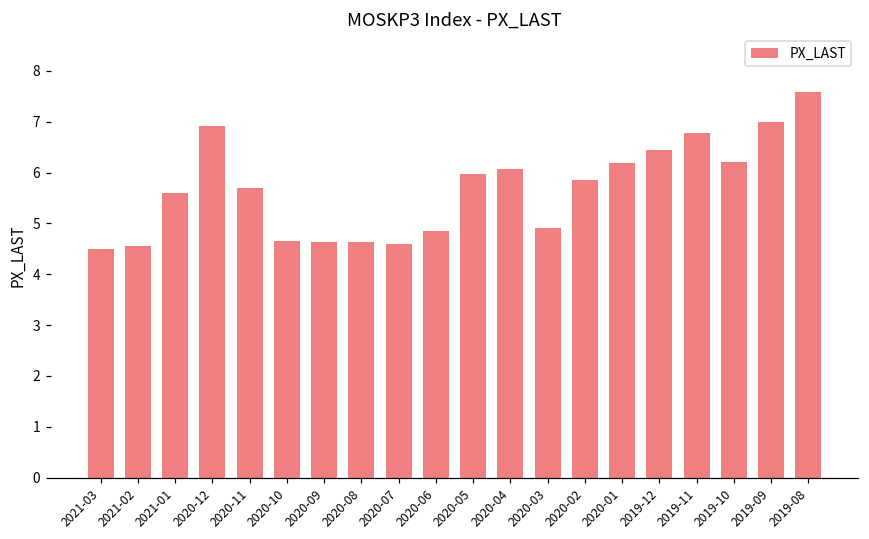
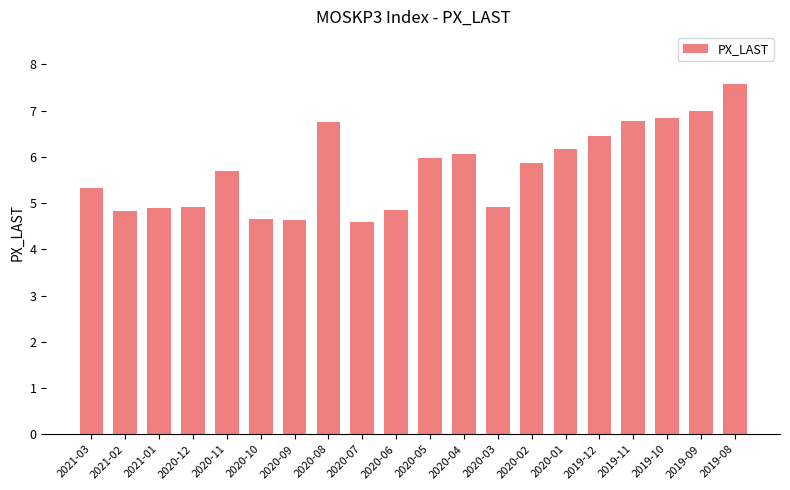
2021-03: 4.5 -> 5.3
2021-02: 4.6 -> 4.8
2021-01: 5.6 -> 4.9
2020-12: 6.9 -> 4.9
2020-08: 4.6 -> 6.8
2019-10: 6.2 -> 6.8
